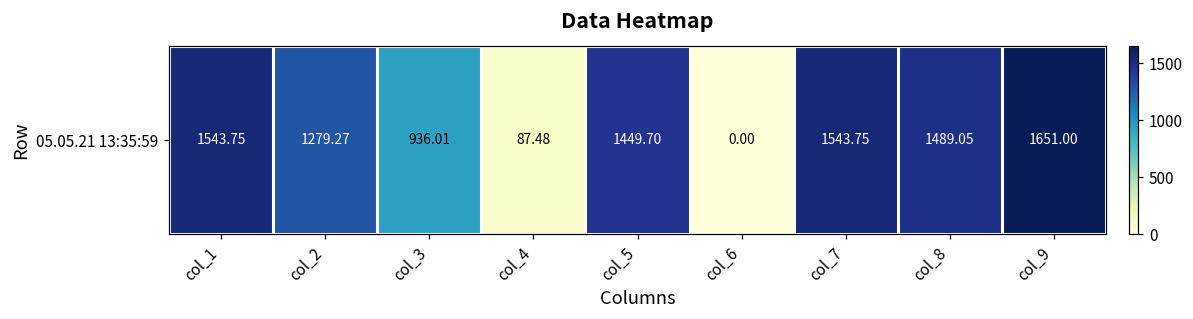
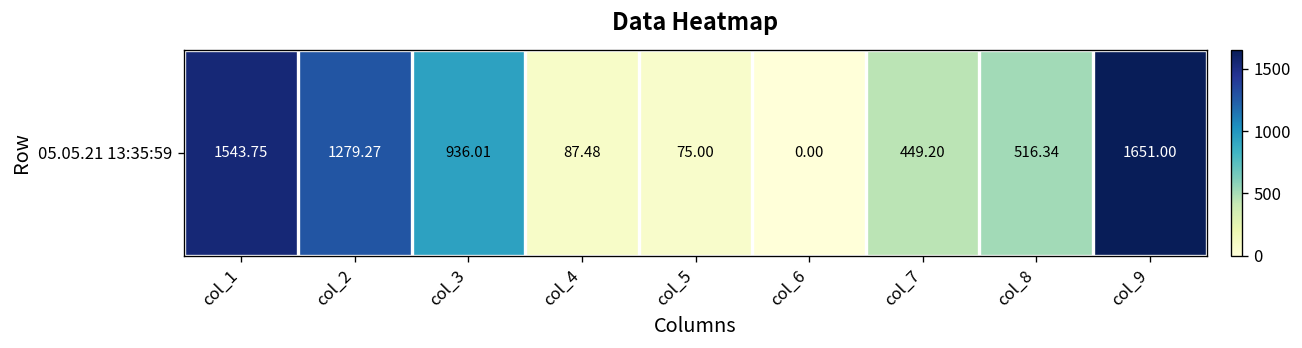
05.05.21 13:35:59, col_5: 1449.70 -> 75.00
05.05.21 13:35:59, col_7: 1543.75 -> 449.20
05.05.21 13:35:59, col_8: 1489.05 -> 516.34
